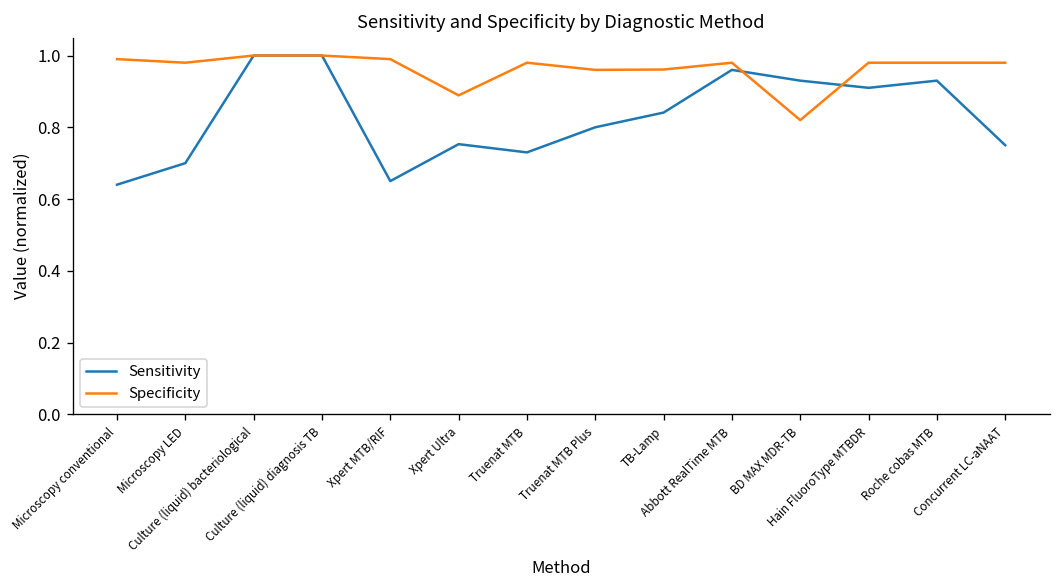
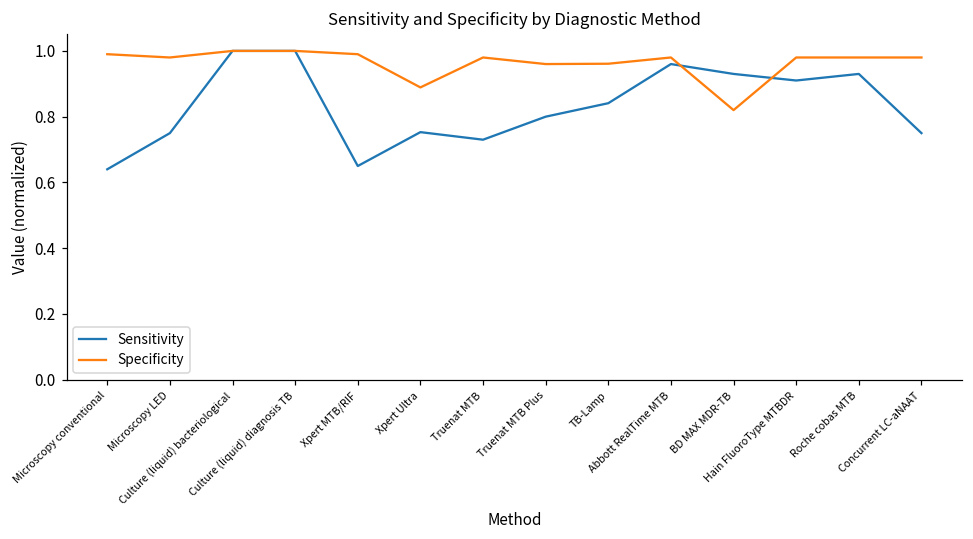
Sensitivity, Microscopy LED: 0.70 -> 0.75
